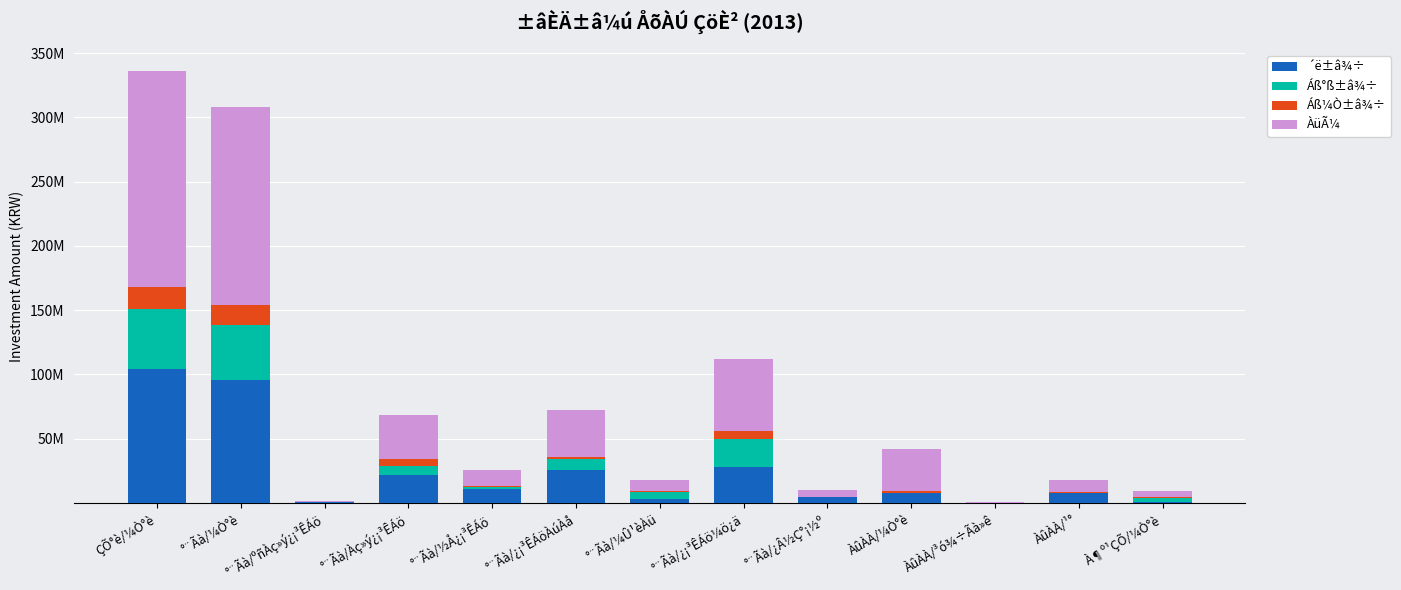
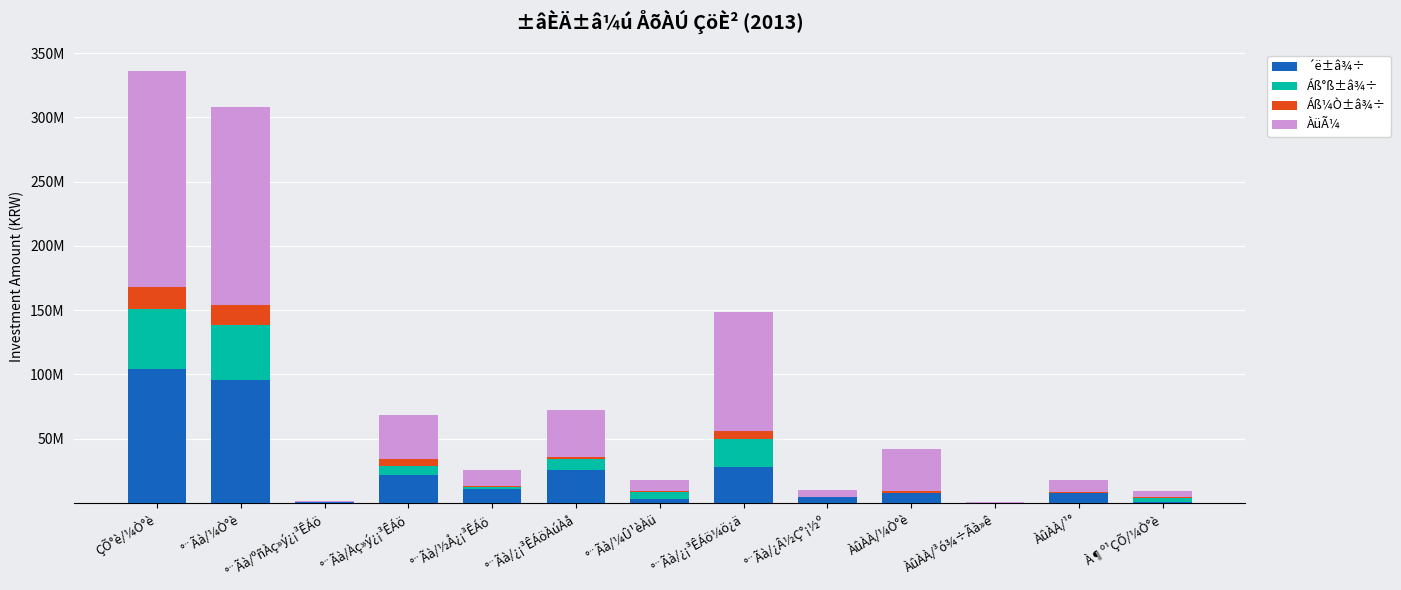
ÀüÃ¼, °¨Ãà/¿¡³ÊÁö¼ö¿ä: 56000000 -> 93000000
